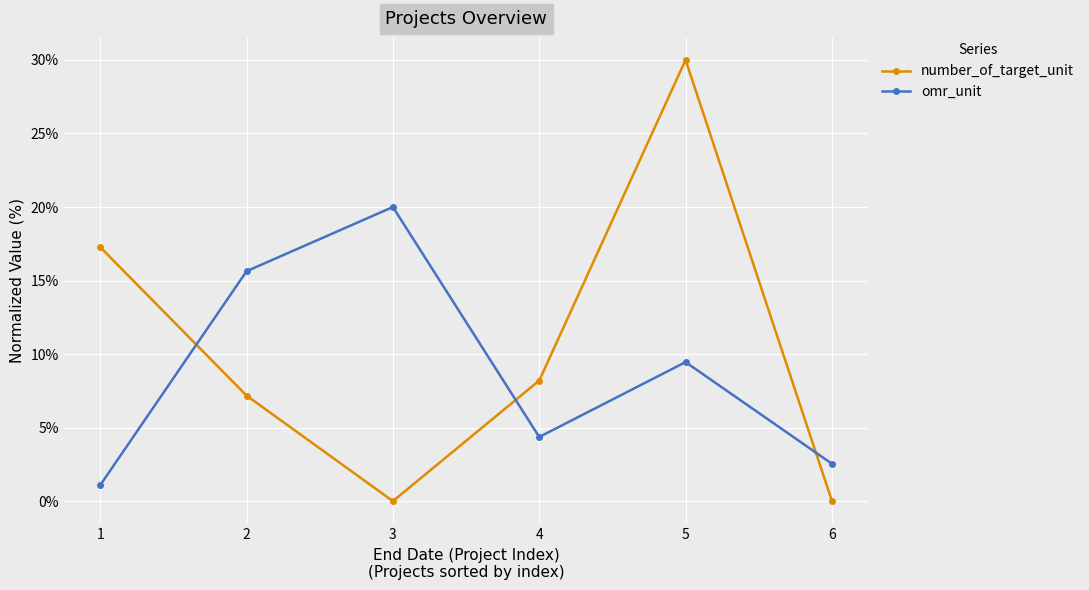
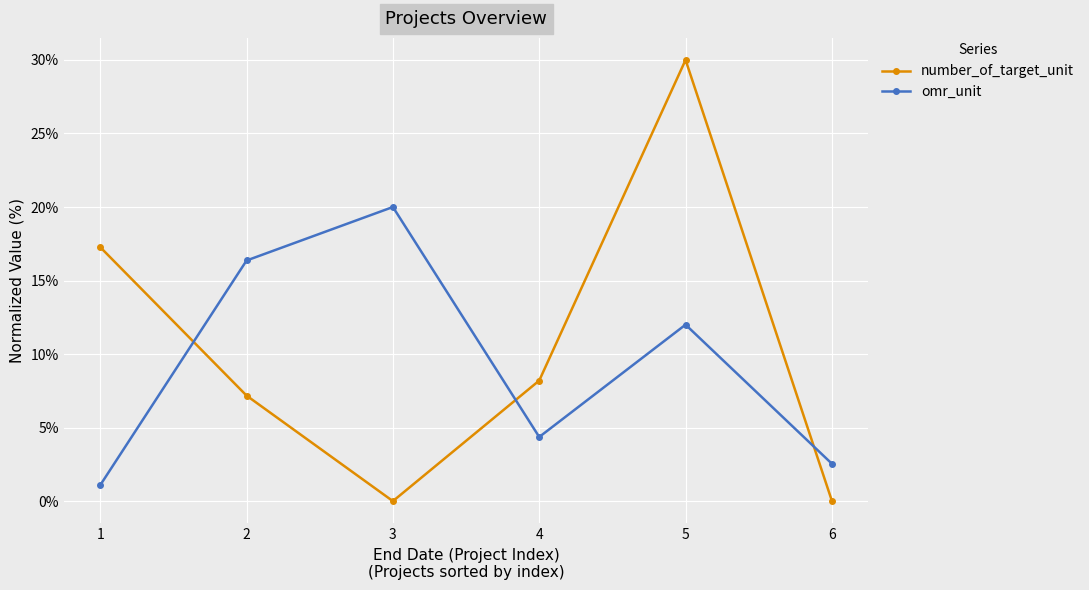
omr_unit, 2: 15.6% -> 16.4%
omr_unit, 5: 9.5% -> 12.0%
